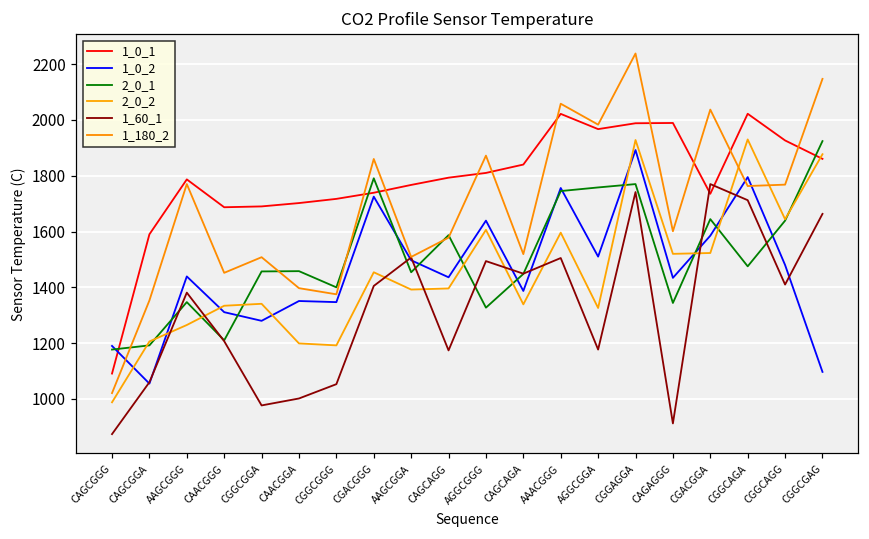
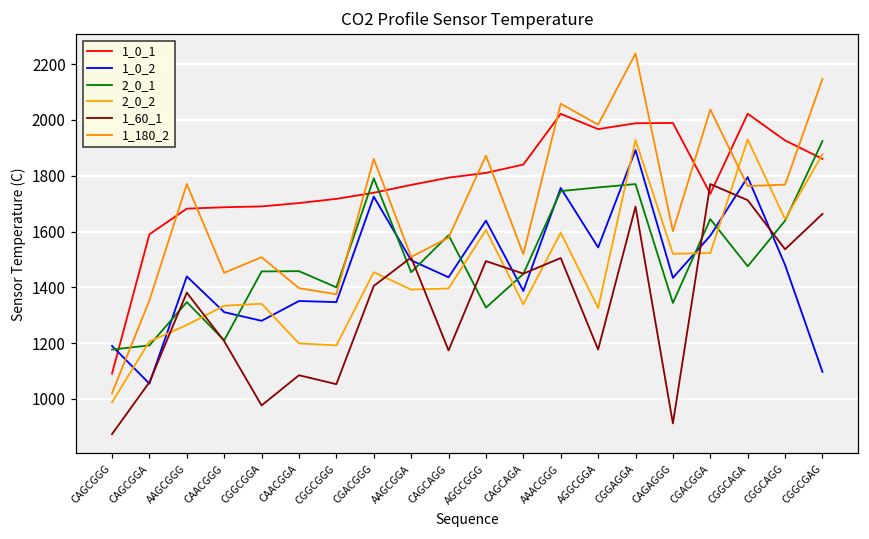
1_0_1, AAGCGGG: 1790 -> 1680
1_60_1, CAACGGA: 1000 -> 1090
1_0_2, AGGCGGA: 1510 -> 1540
1_60_1, CGGAGGA: 1740 -> 1690
1_60_1, CGGCAGG: 1410 -> 1540
